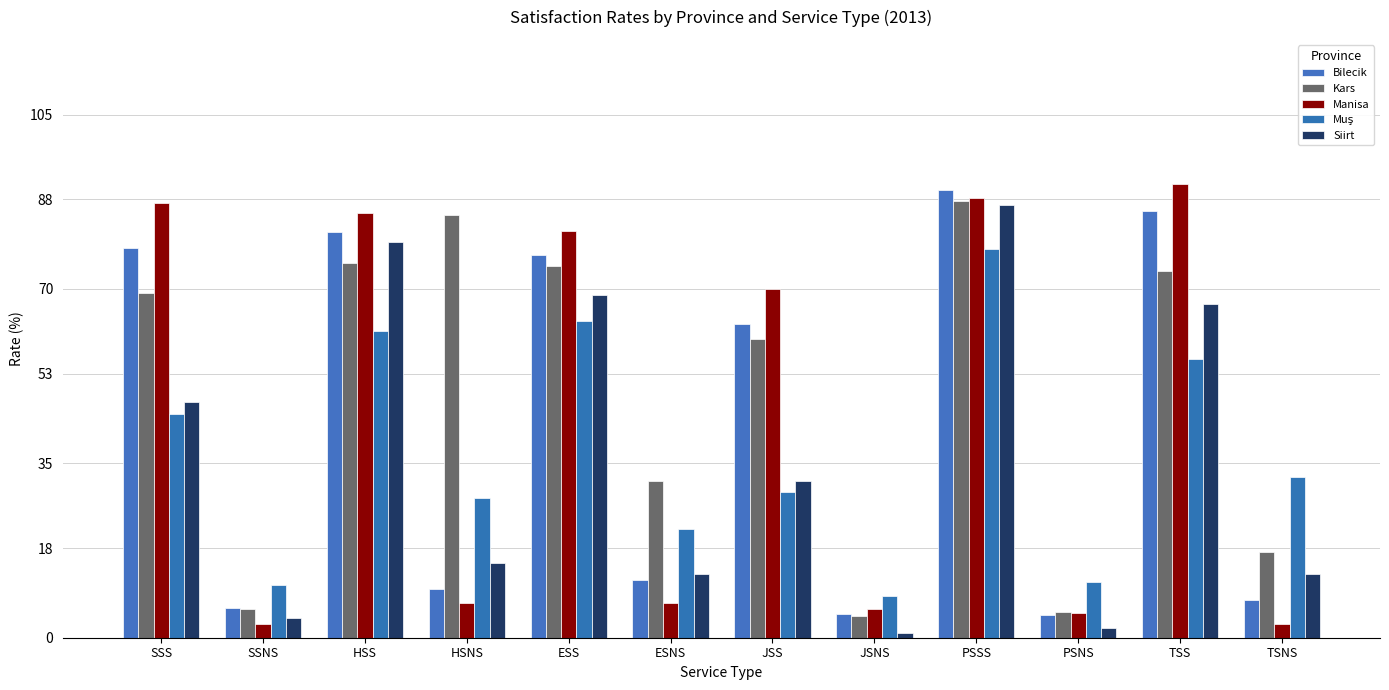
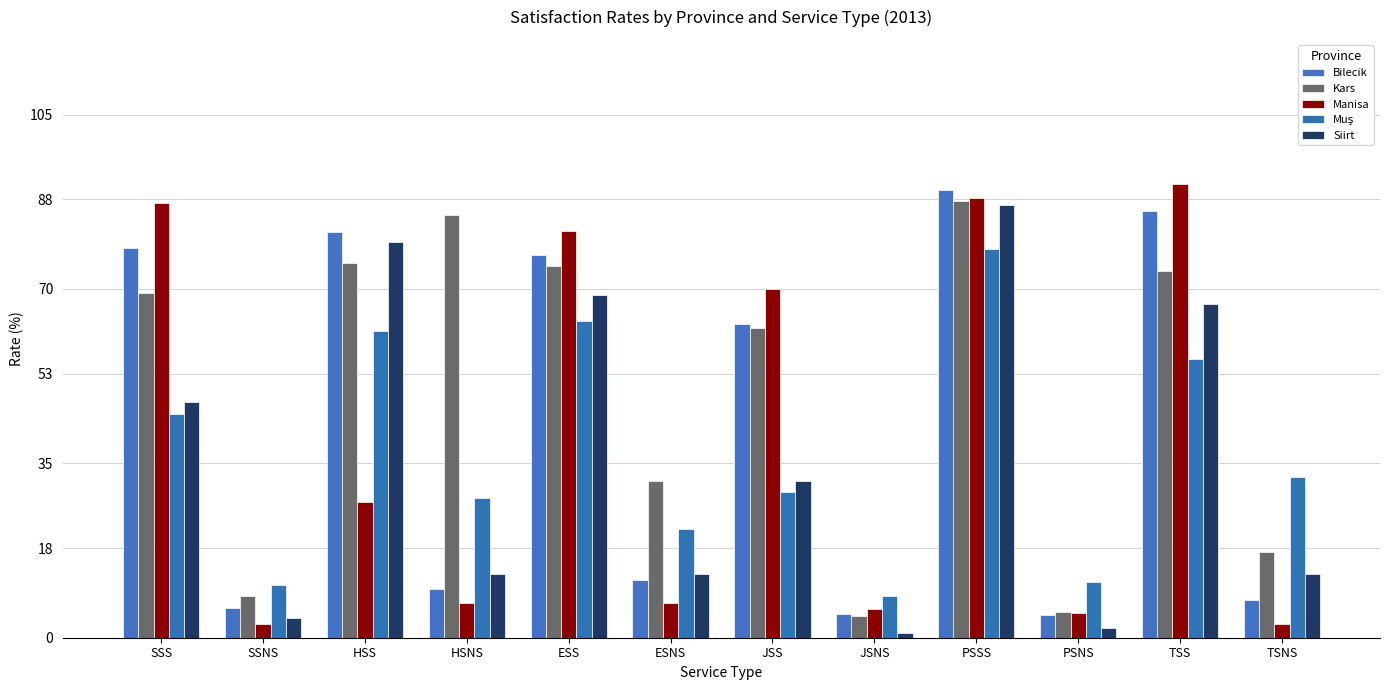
Kars, SSNS: 6 -> 8
Manisa, HSS: 85 -> 27
Siirt, HSNS: 15 -> 13
Kars, JSS: 60 -> 62
